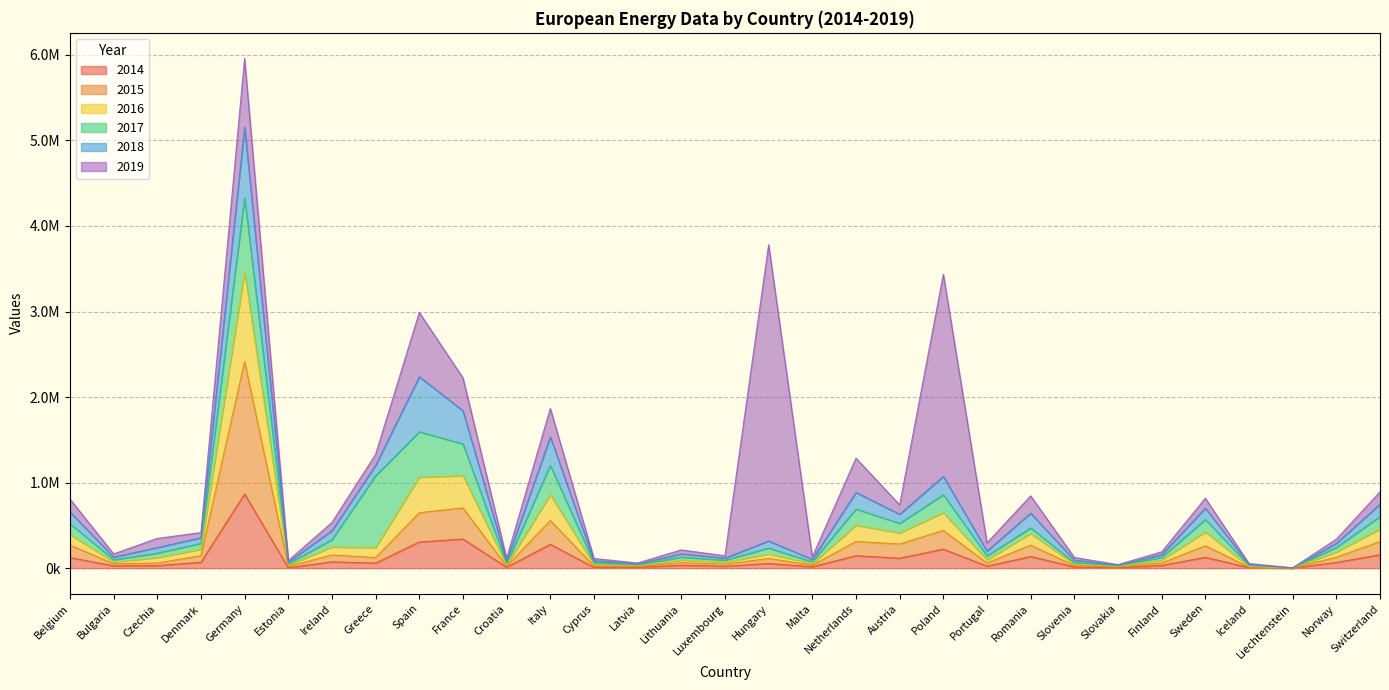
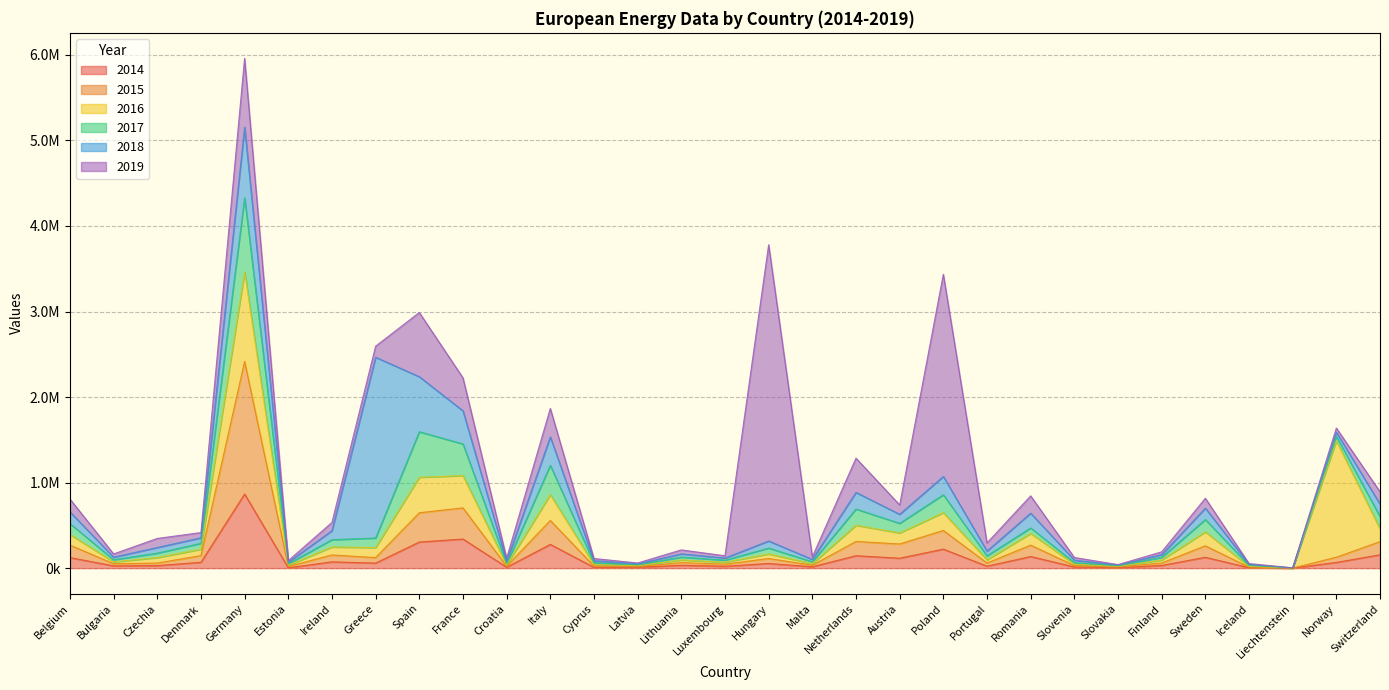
2017, Greece: 800000 -> 100000
2018, Greece: 100000 -> 2100000
2016, Norway: 100000 -> 1400000
